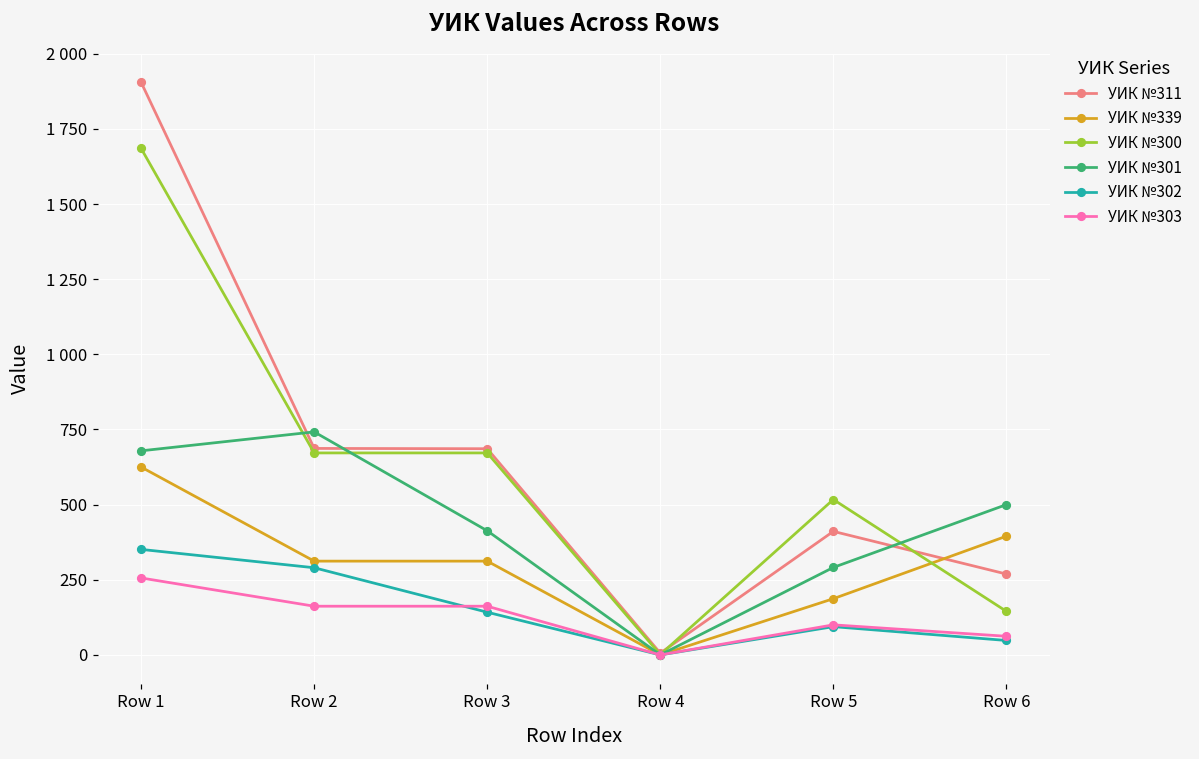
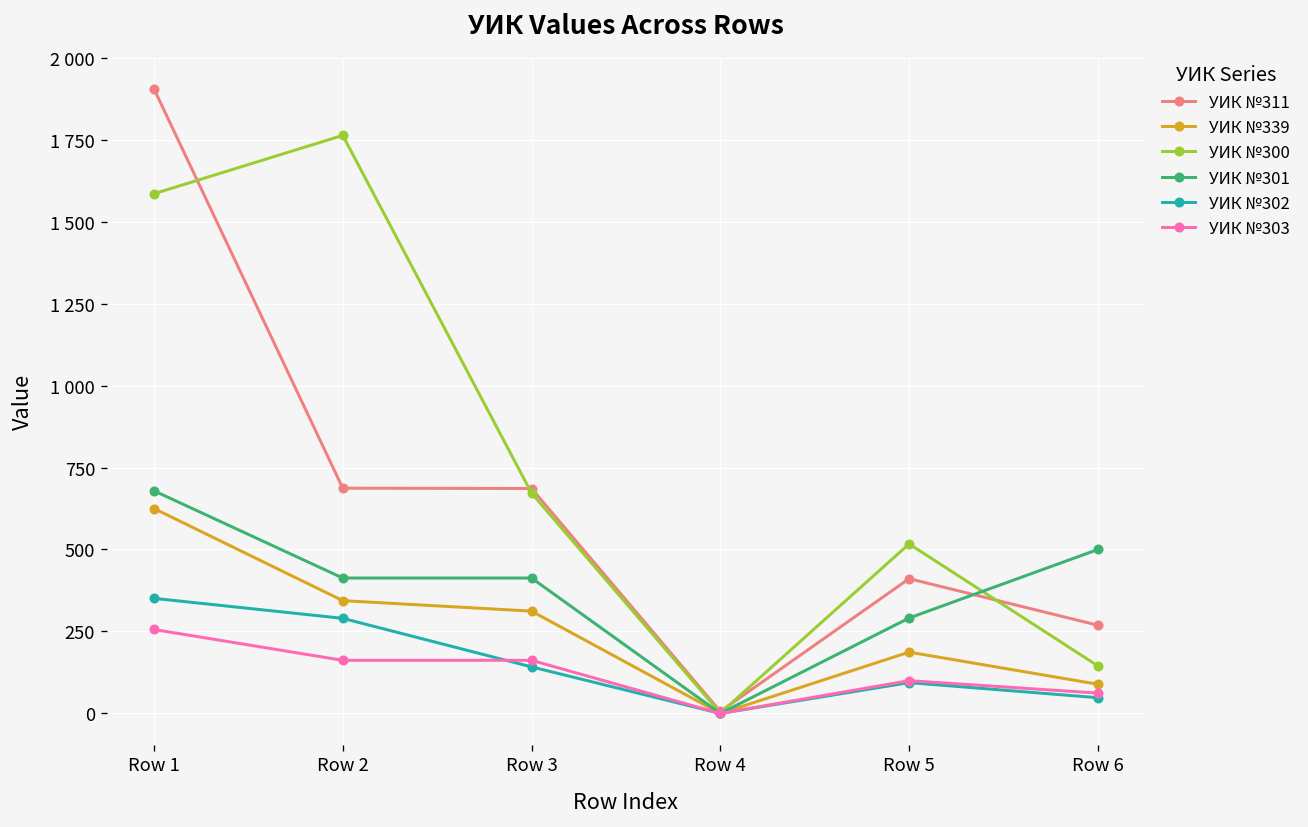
УИК №300, Row 1: 1690 -> 1590
УИК №339, Row 2: 310 -> 340
УИК №300, Row 2: 670 -> 1760
УИК №301, Row 2: 740 -> 410
УИК №339, Row 6: 400 -> 90
